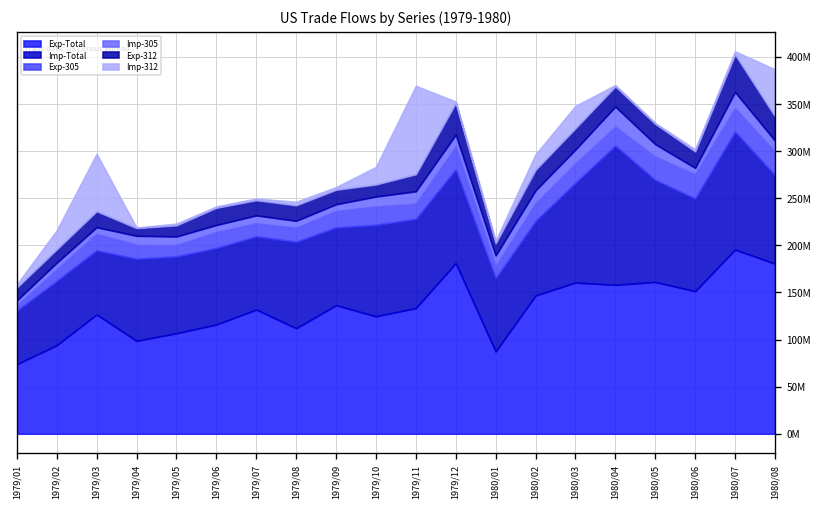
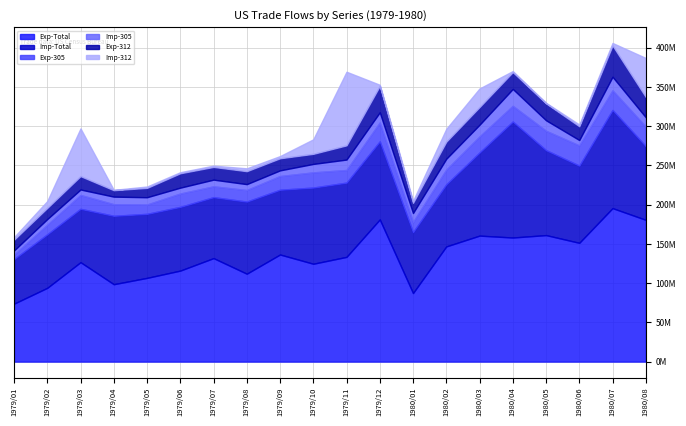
Imp-312, 1979/02: 20000000 -> 10000000
